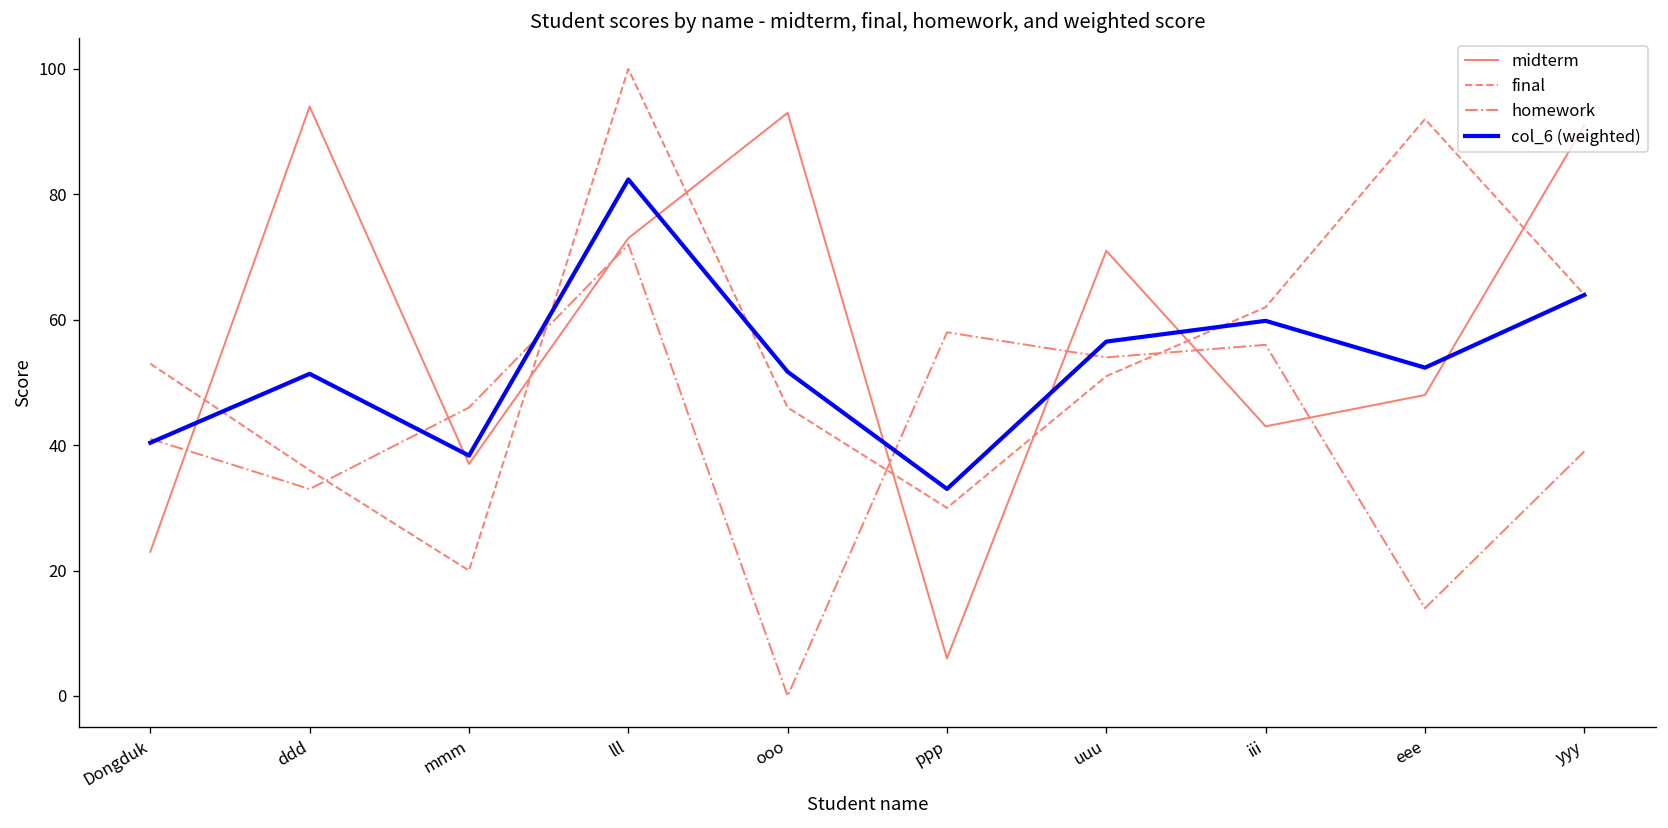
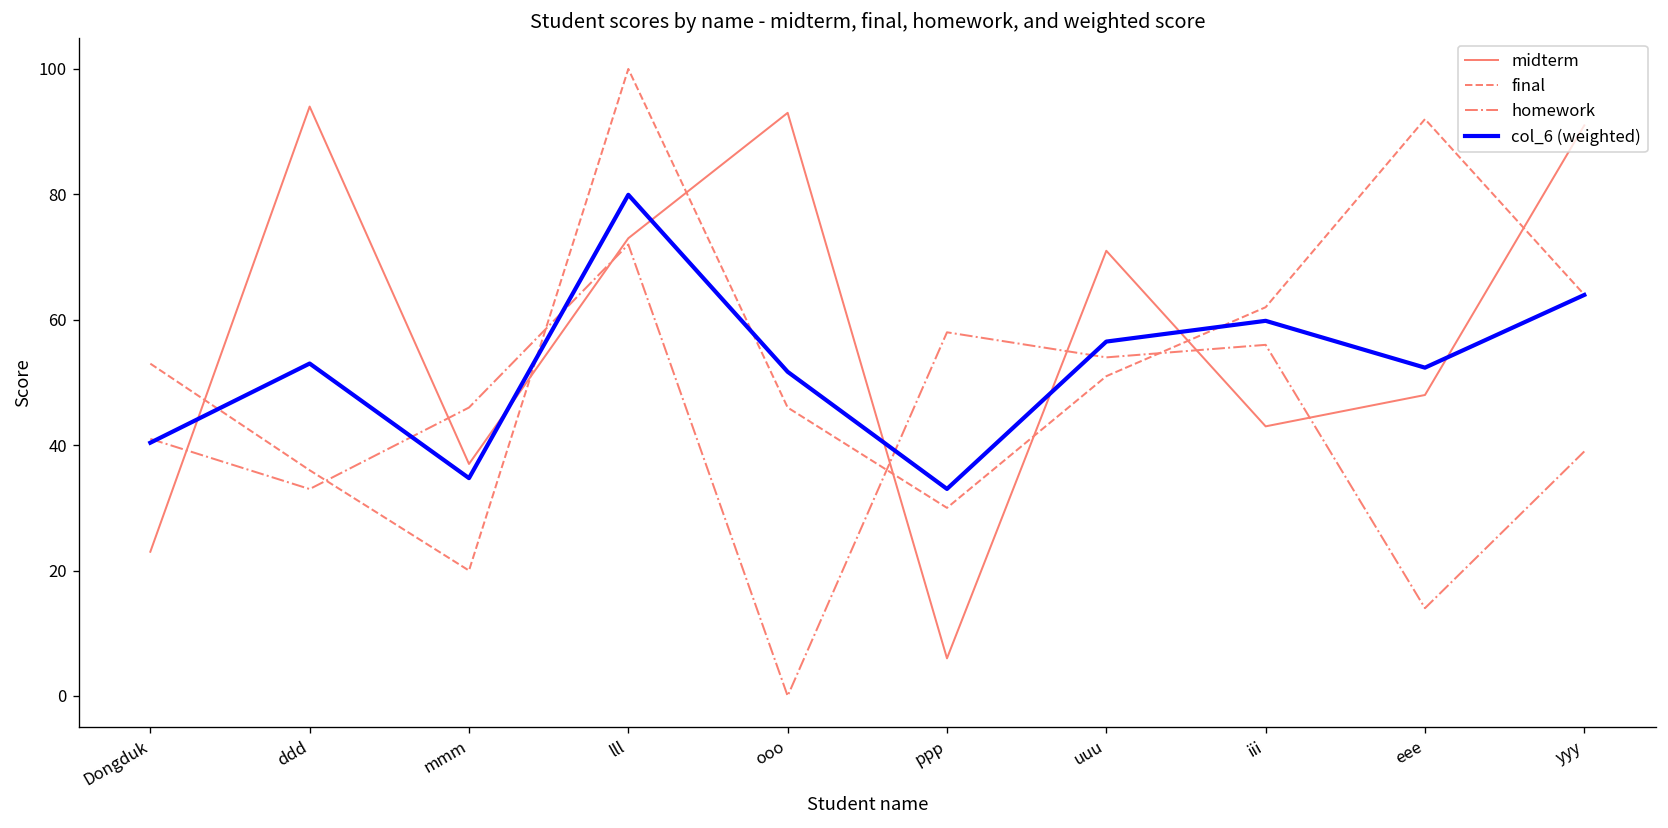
col_6 (weighted), ddd: 51 -> 53
col_6 (weighted), mmm: 38 -> 35
col_6 (weighted), lll: 82 -> 80
